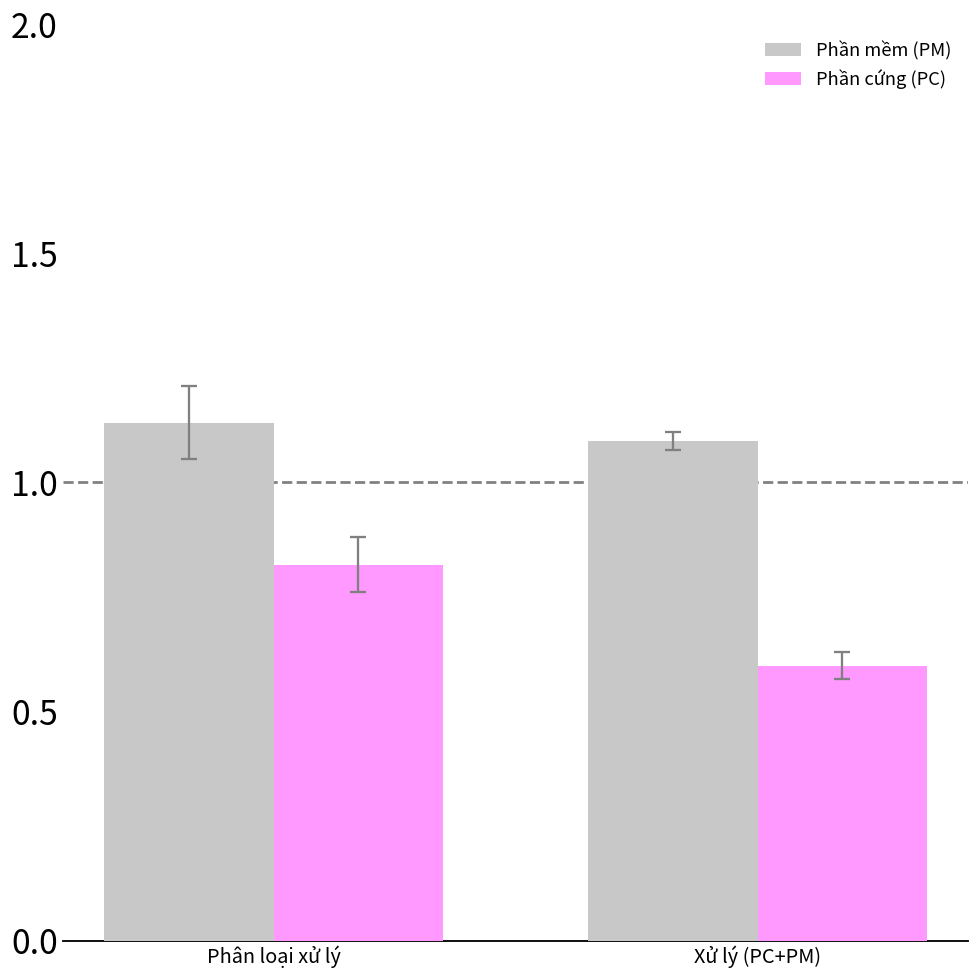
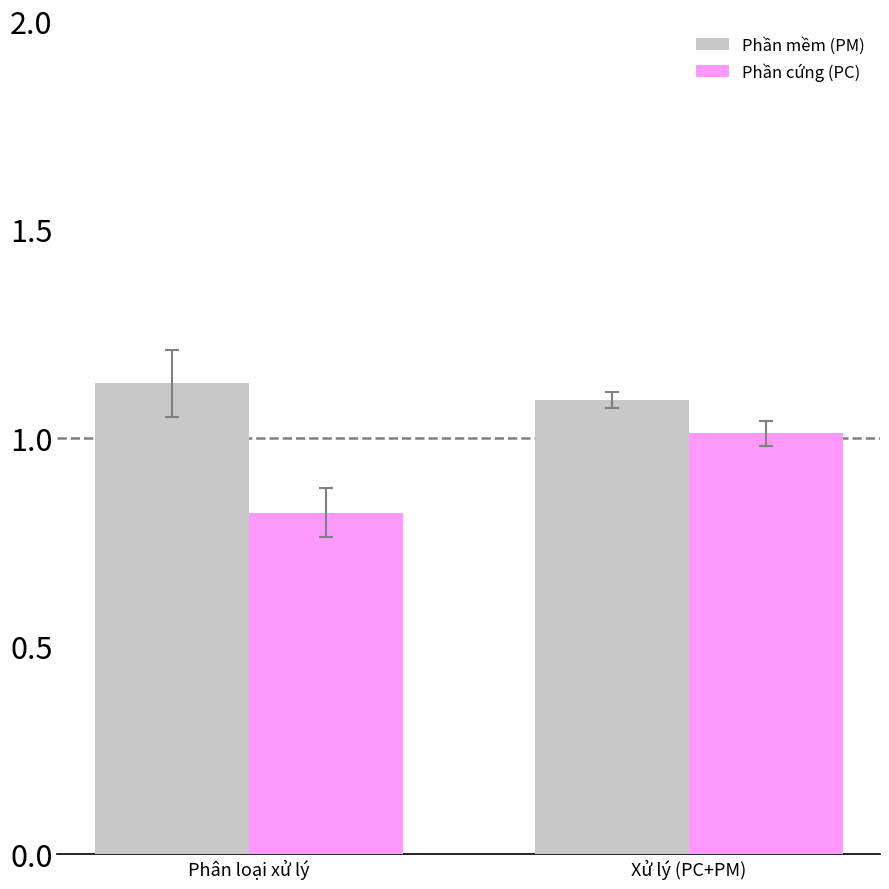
Phần cứng (PC), Xử lý (PC+PM): 0.60 -> 1.01
